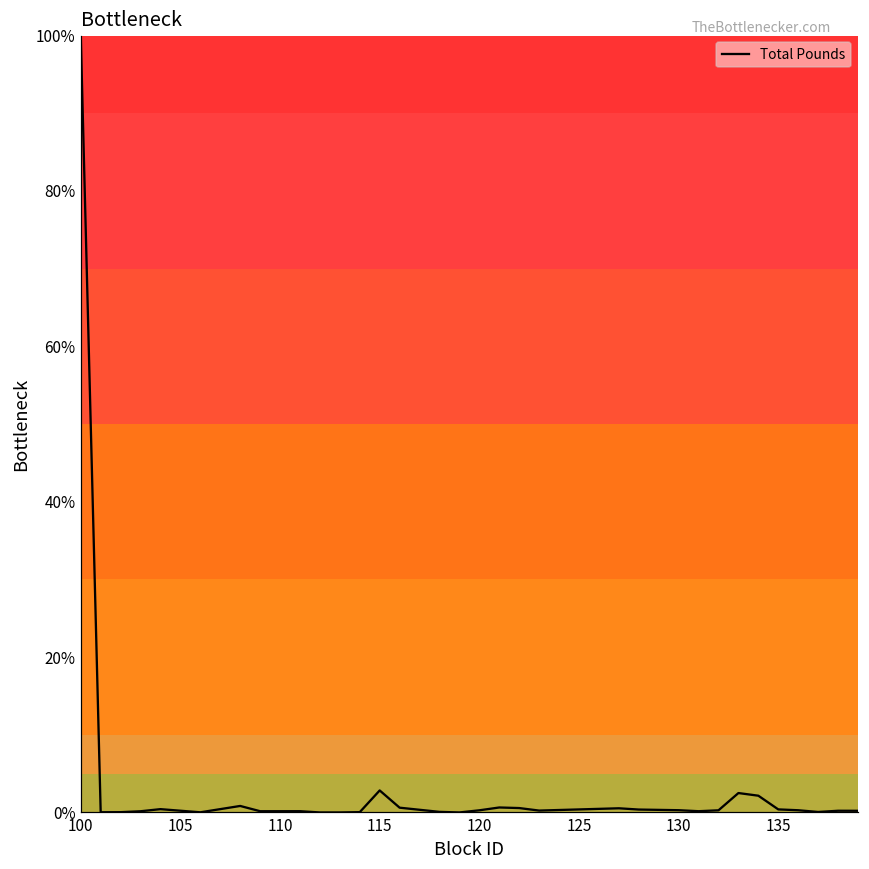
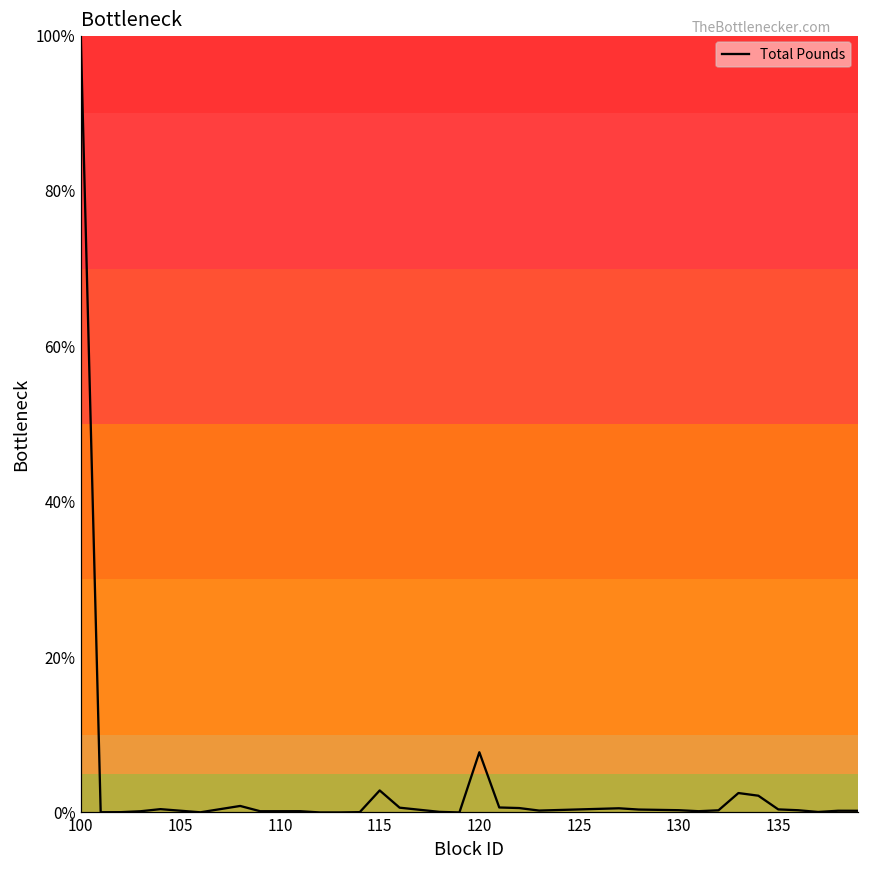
120: 0% -> 8%
